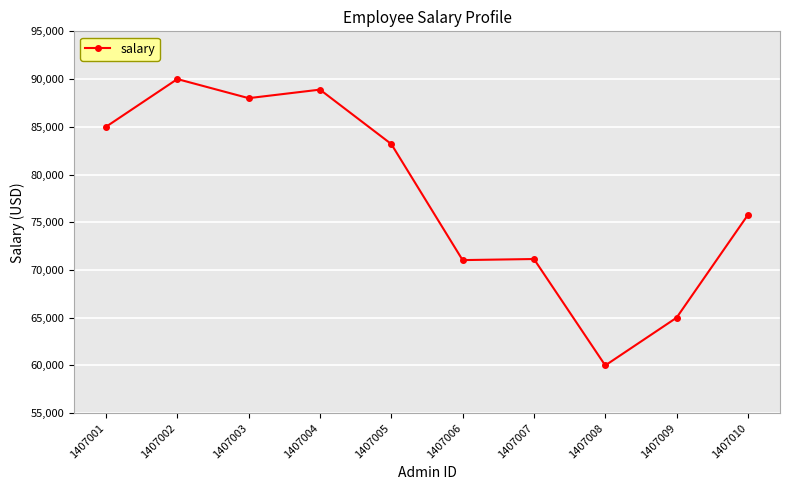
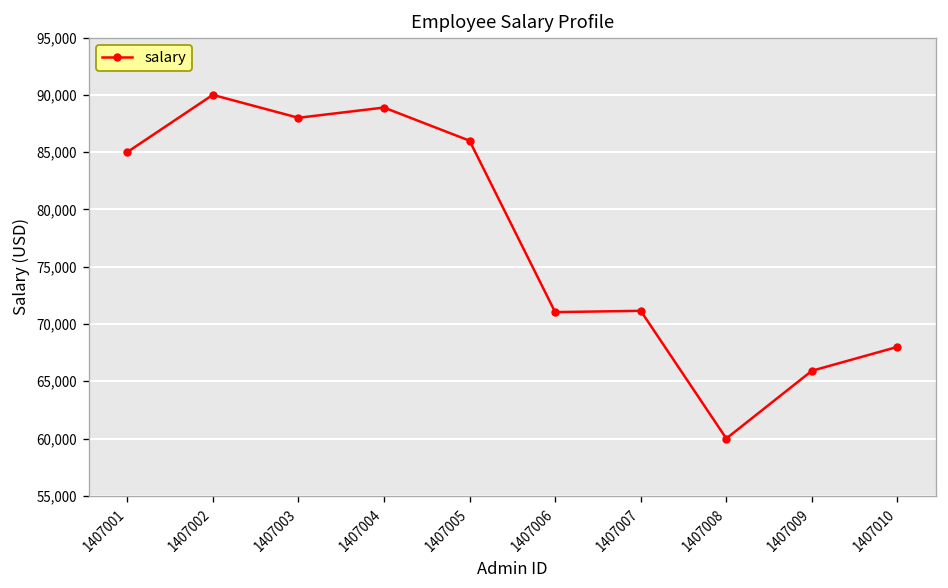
1407005: 83,000 -> 86,000
1407009: 65,000 -> 66,000
1407010: 76,000 -> 68,000
